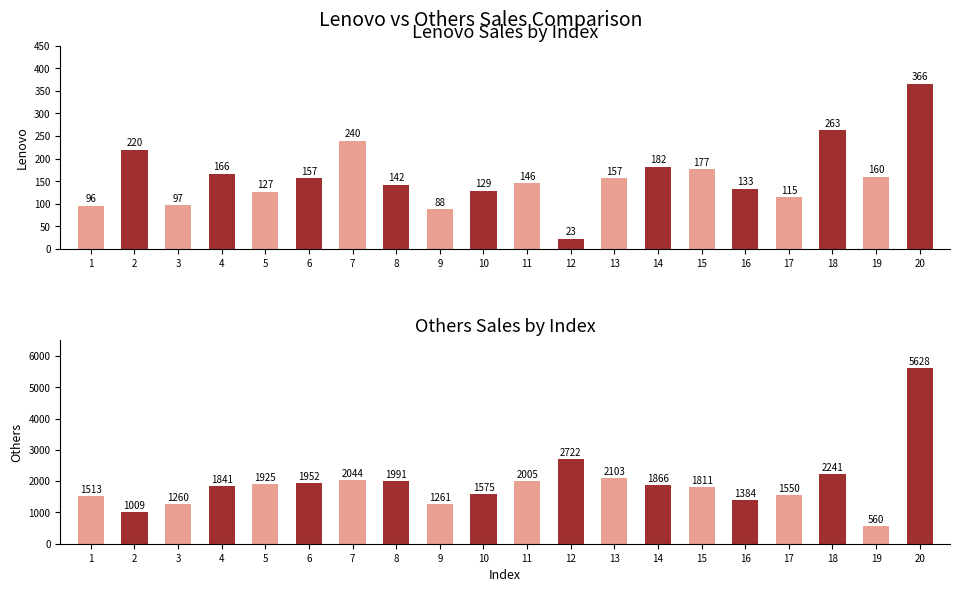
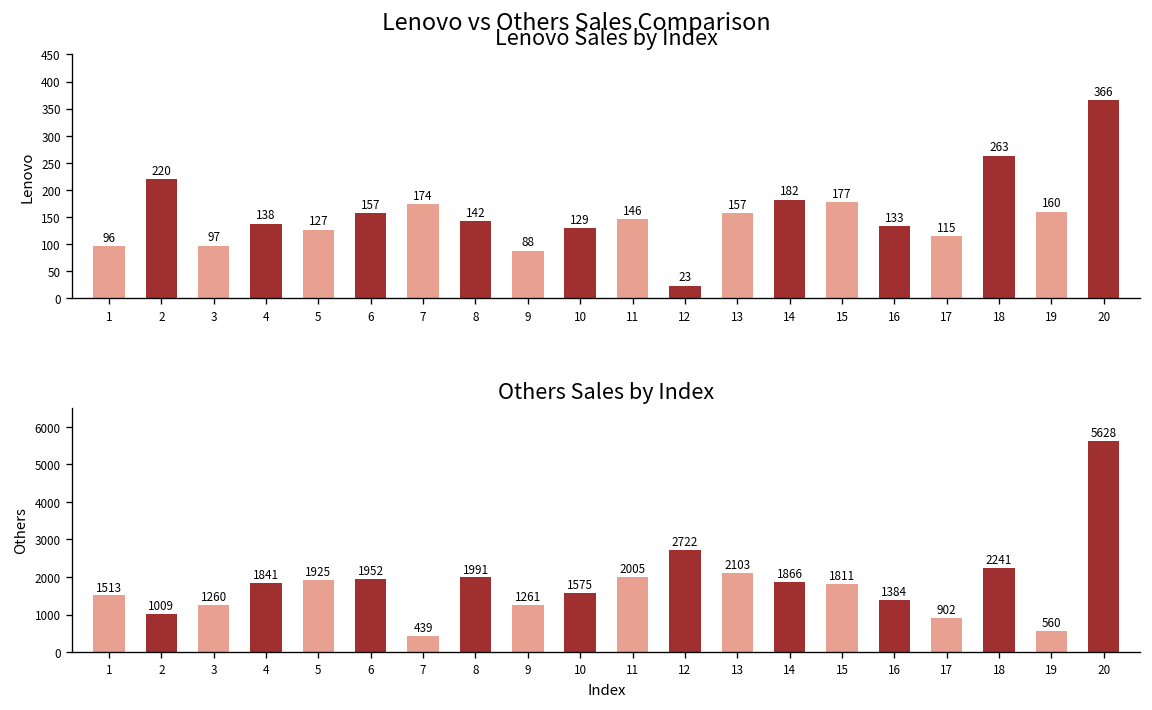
Lenovo Sales by Index, 4: 166 -> 138
Lenovo Sales by Index, 7: 240 -> 174
Others Sales by Index, 7: 2044 -> 439
Others Sales by Index, 17: 1550 -> 902
